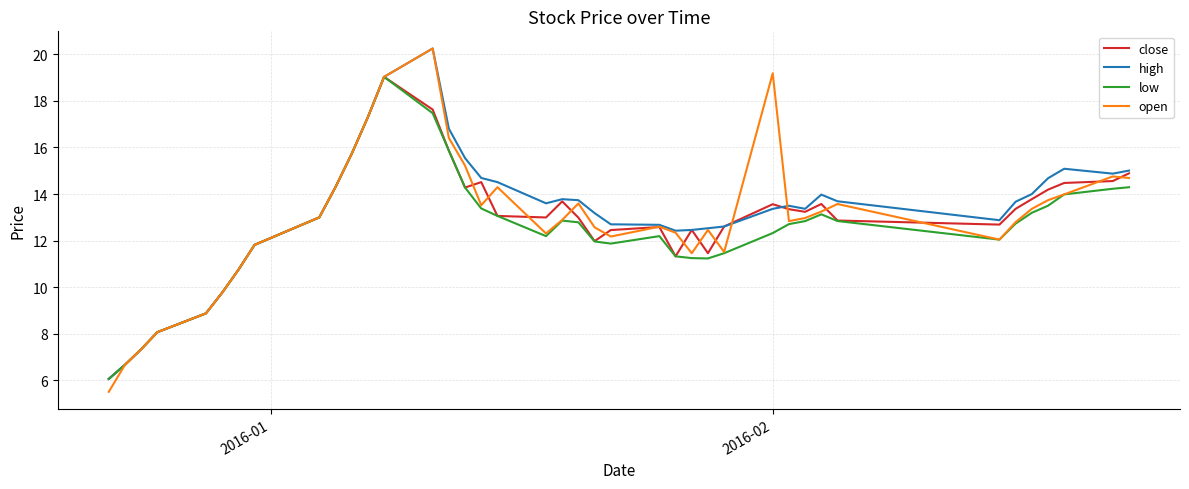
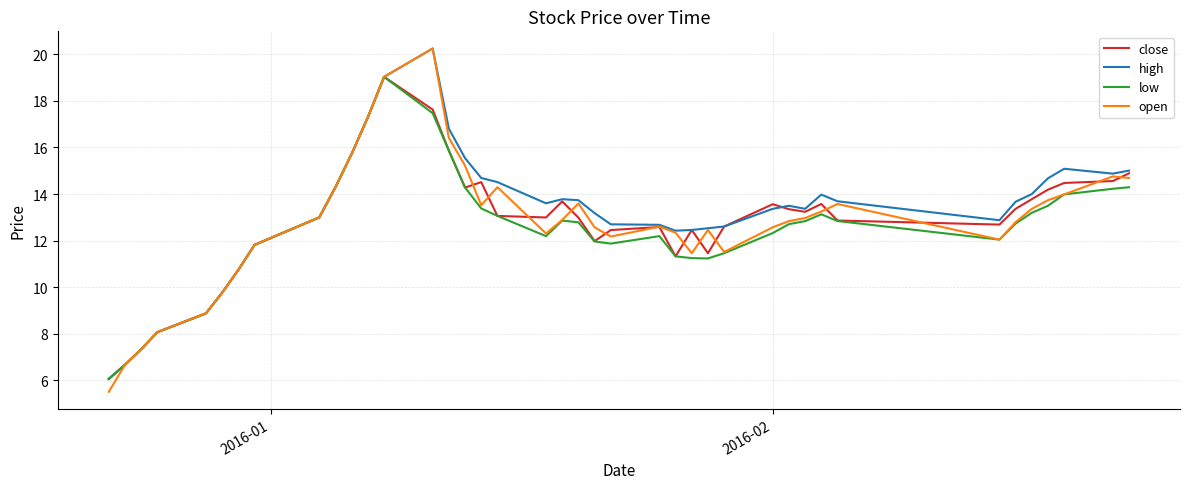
open, 2016-02: 19.2 -> 12.6
